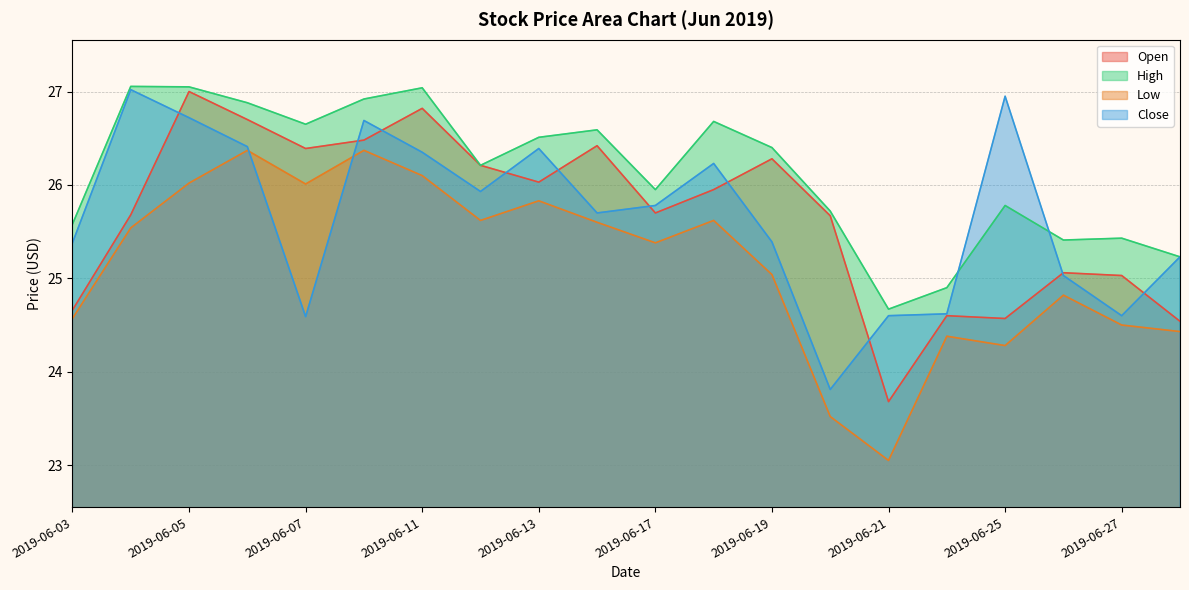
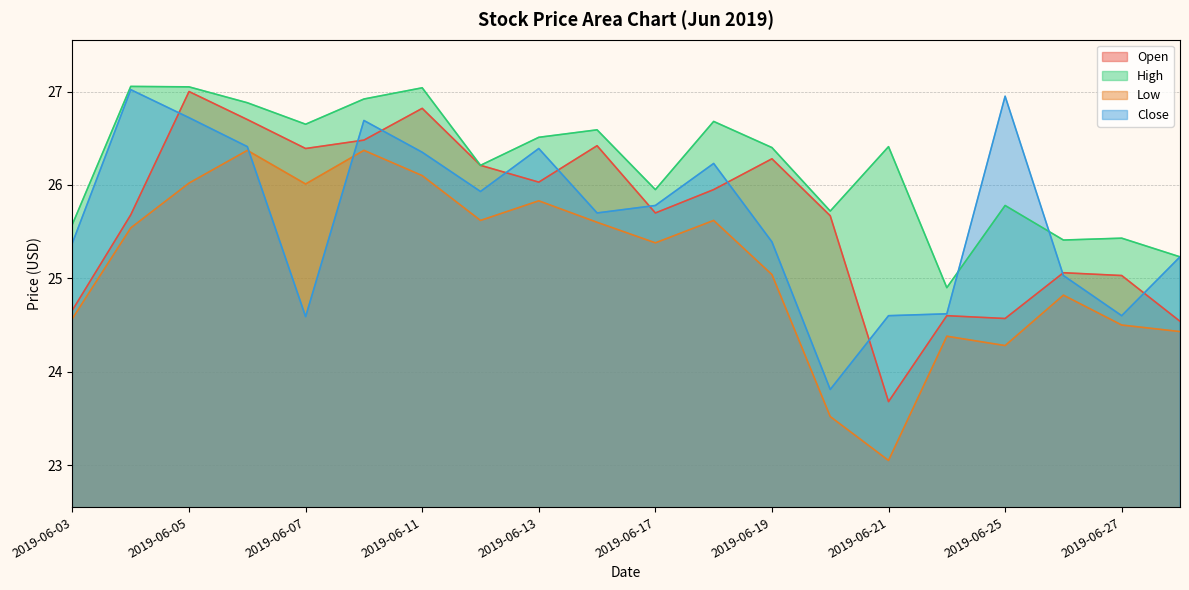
High, 2019-06-21: 24.7 -> 26.4
